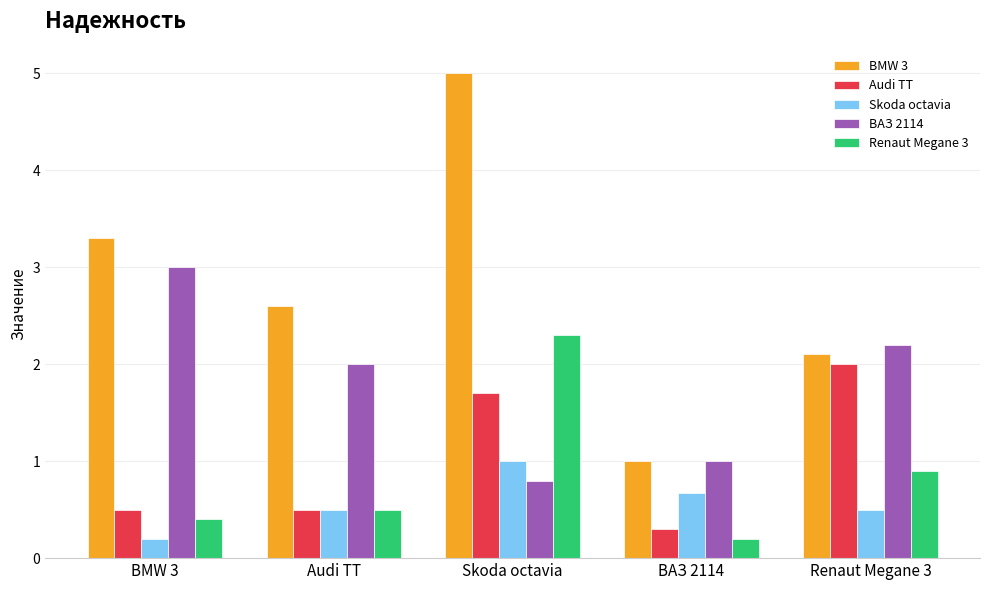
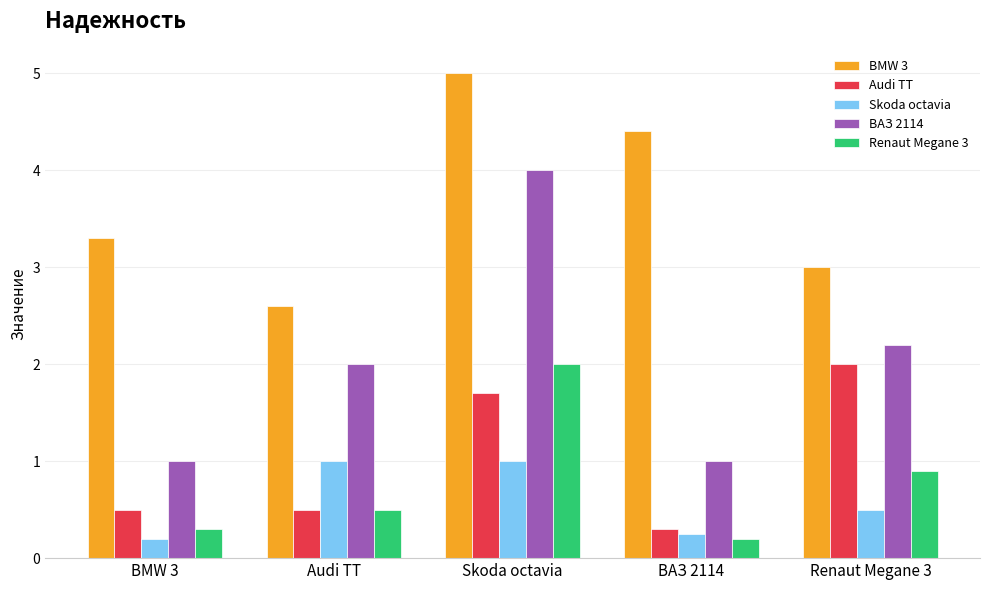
ВАЗ 2114, BMW 3: 3 -> 1
Renaut Megane 3, BMW 3: 0.4 -> 0.3
Skoda octavia, Audi TT: 0.5 -> 1.0
ВАЗ 2114, Skoda octavia: 0.8 -> 4.0
Renaut Megane 3, Skoda octavia: 2.3 -> 2.0
BMW 3, ВАЗ 2114: 1.0 -> 4.4
Skoda octavia, ВАЗ 2114: 0.7 -> 0.3
BMW 3, Renaut Megane 3: 2.1 -> 3.0
